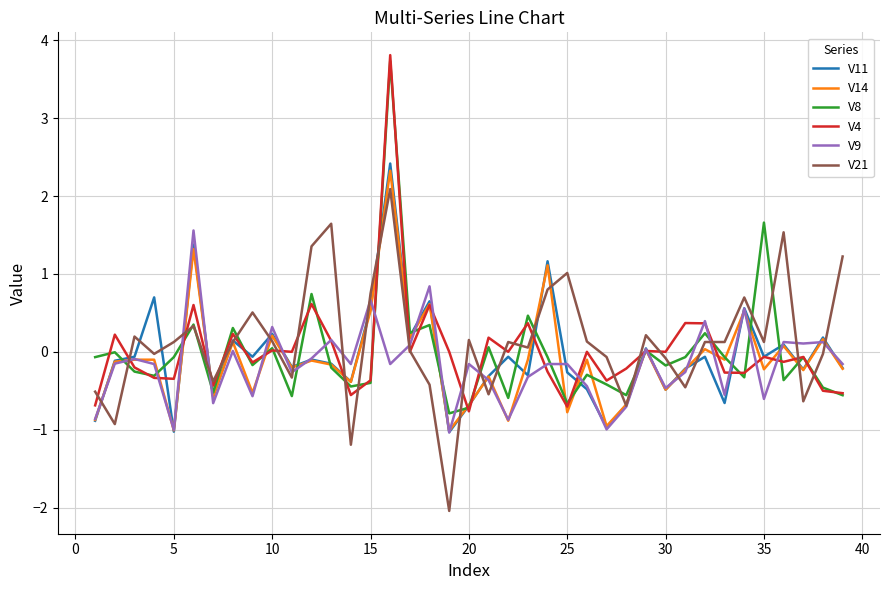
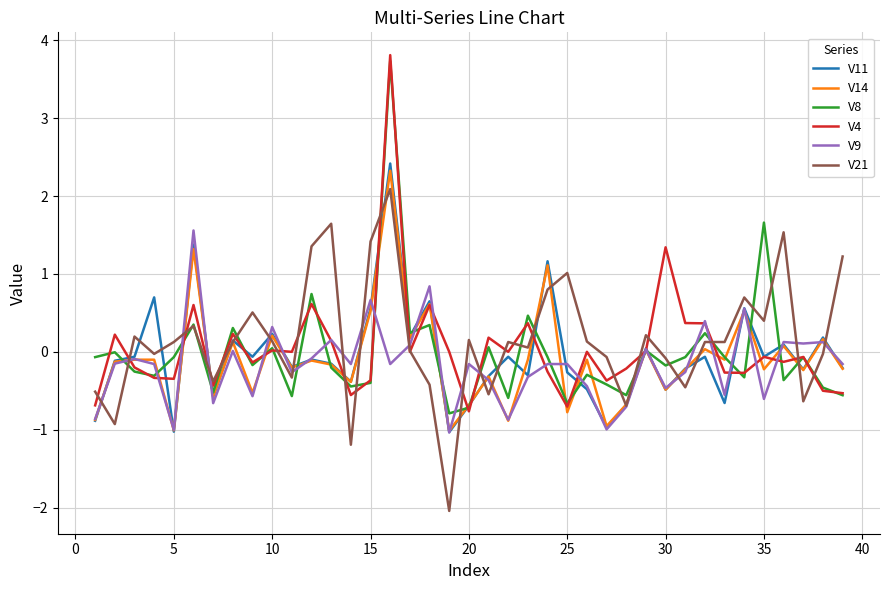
V21, 15: 0.7 -> 1.4
V4, 30: 0.0 -> 1.3
V21, 35: 0.1 -> 0.4
